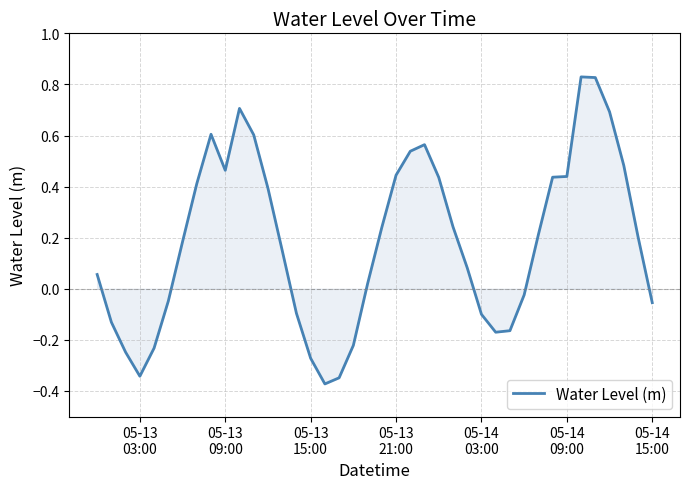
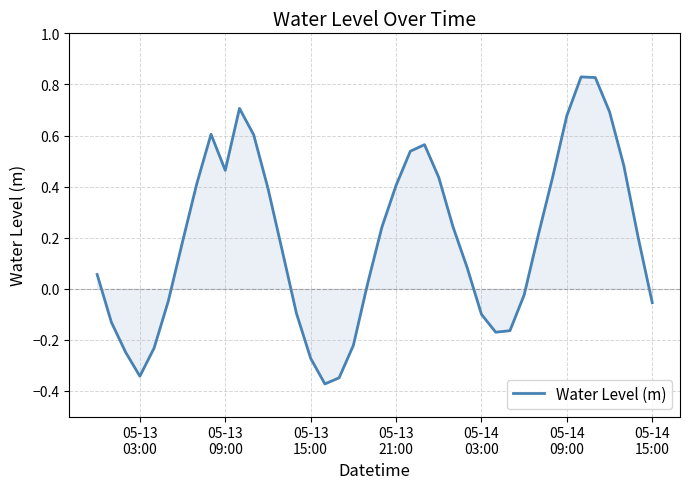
Water Level (m), 05-13 21:00: 0.44 -> 0.40
Water Level (m), 05-14 09:00: 0.44 -> 0.68
